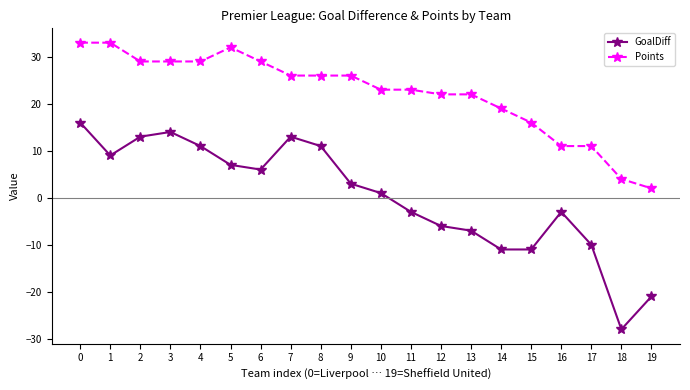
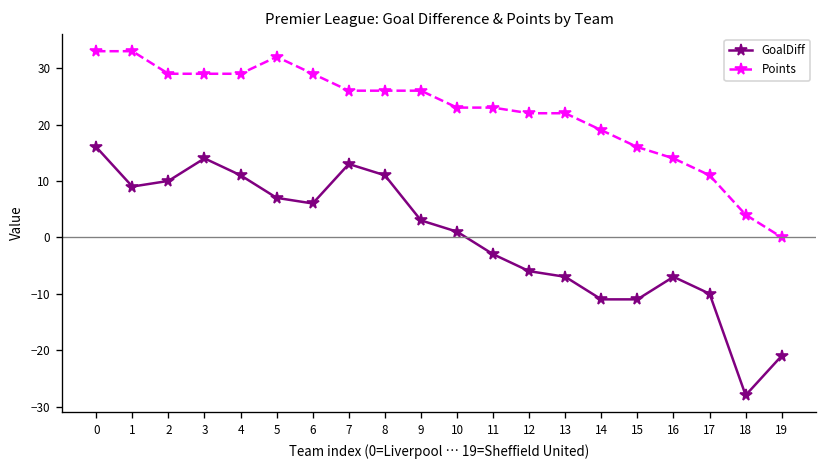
GoalDiff, 2: 13 -> 10
GoalDiff, 16: -3 -> -7
Points, 16: 11 -> 14
Points, 19: 2 -> 0
